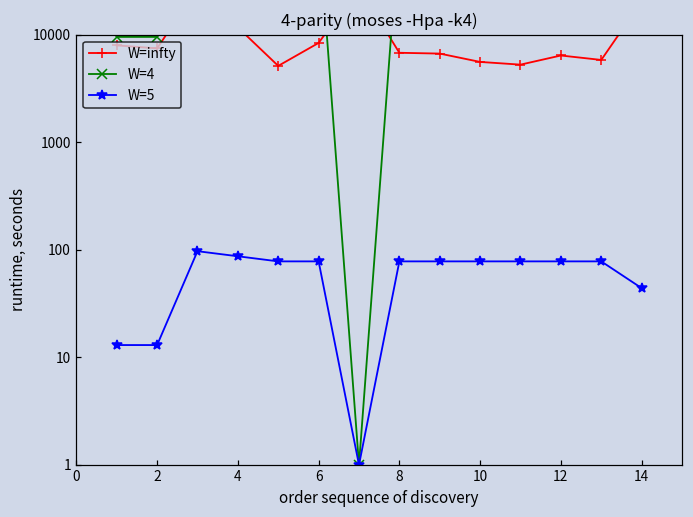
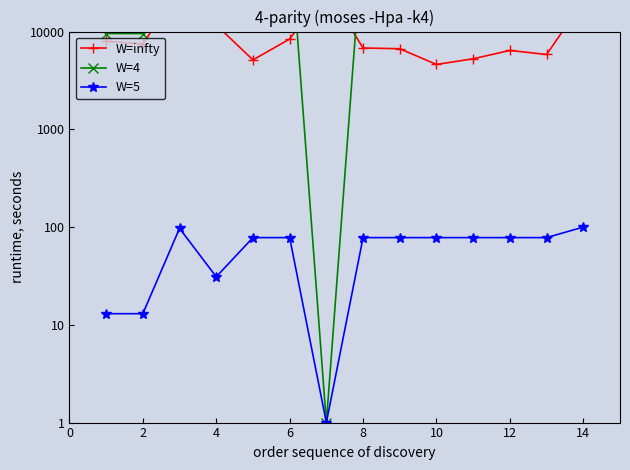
W=5, 4: 90 -> 31
W=infty, 10: 6000 -> 5000
W=5, 14: 40 -> 100
